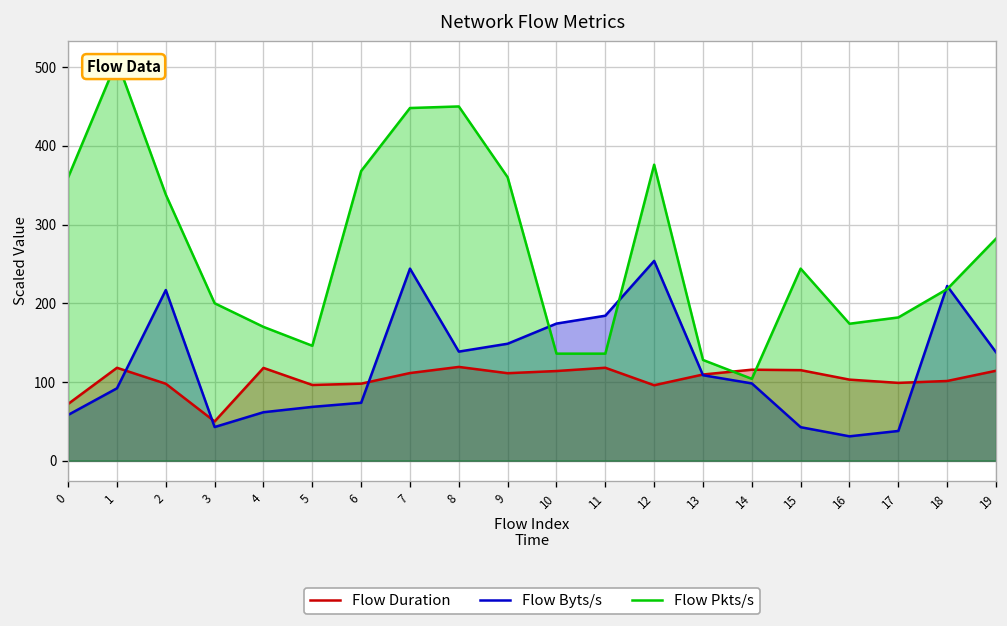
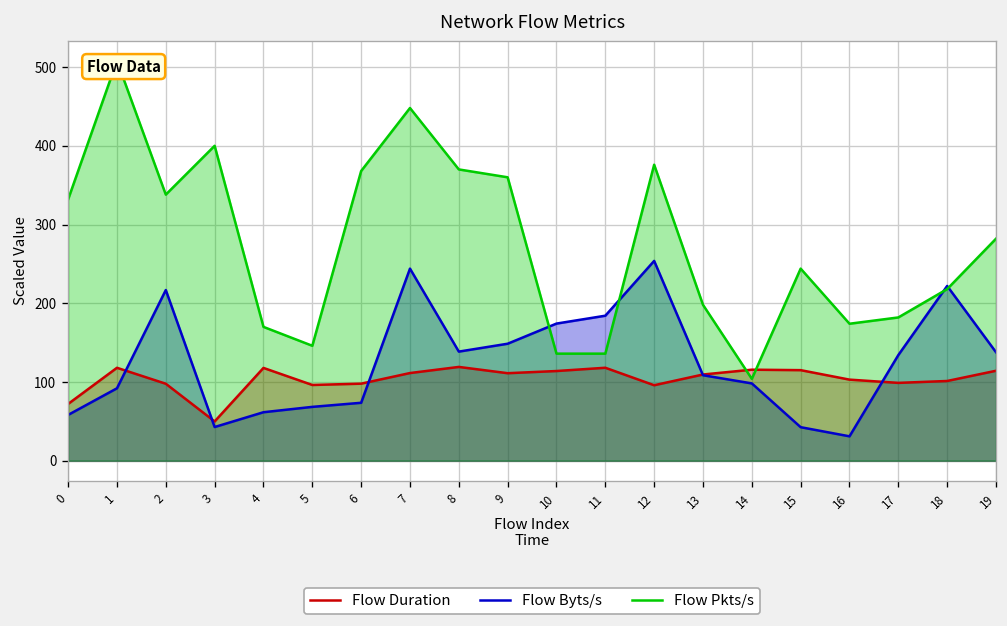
Flow Pkts/s, 0: 360 -> 330
Flow Pkts/s, 3: 200 -> 400
Flow Pkts/s, 8: 450 -> 370
Flow Pkts/s, 13: 130 -> 200
Flow Byts/s, 17: 40 -> 130
